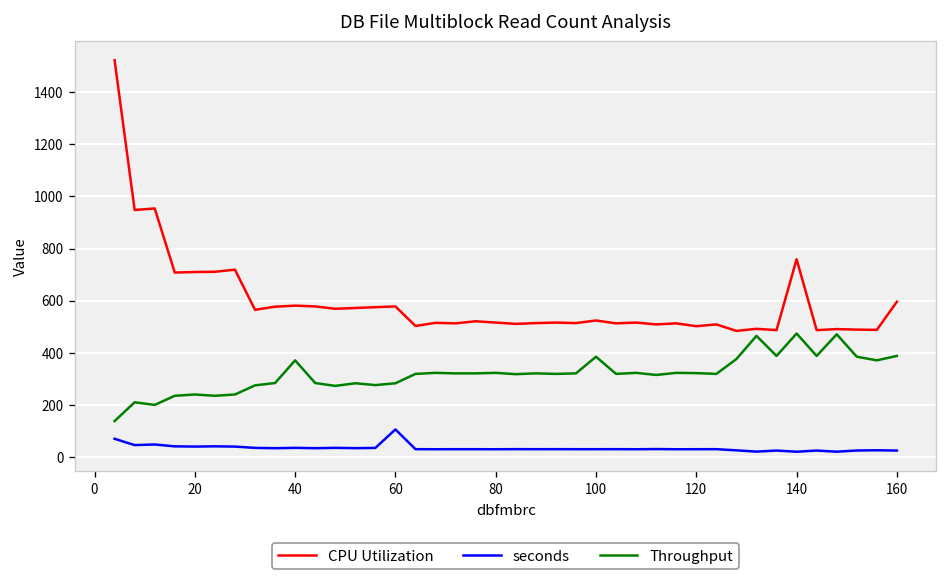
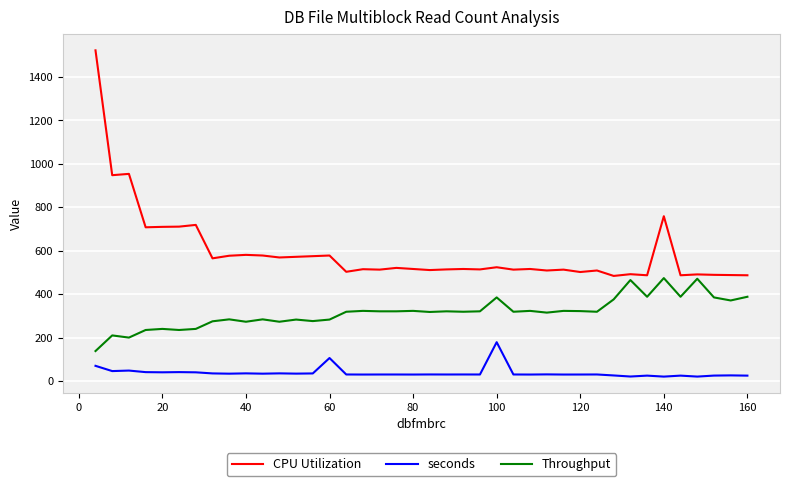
Throughput, 40: 370 -> 270
seconds, 100: 30 -> 180
CPU Utilization, 160: 600 -> 490
